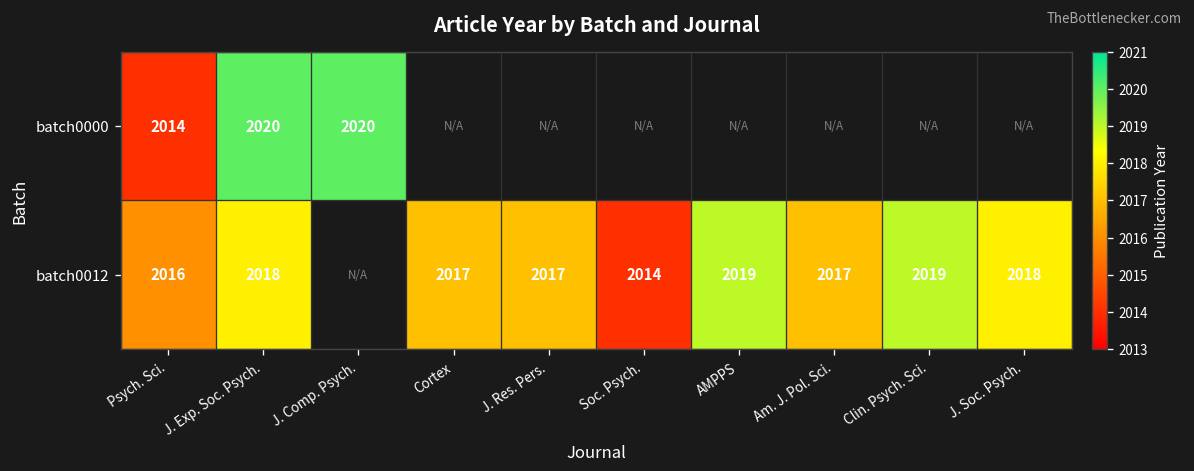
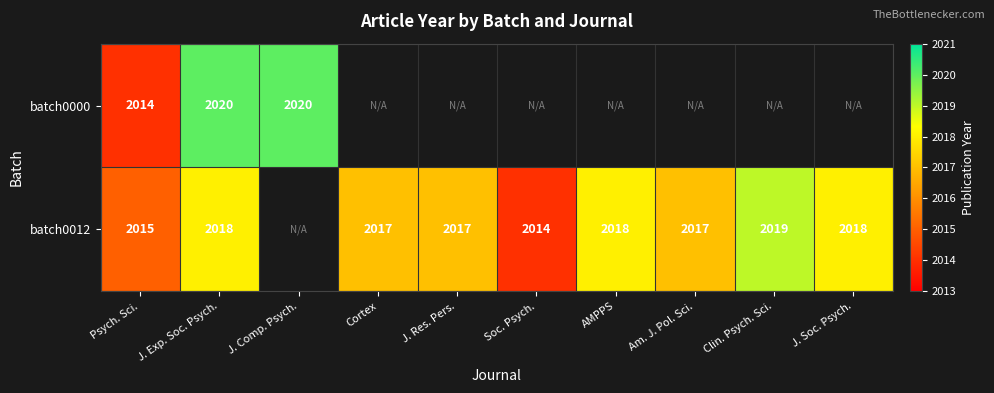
batch0012, Psych. Sci.: 2016 -> 2015
batch0012, AMPPS: 2019 -> 2018
